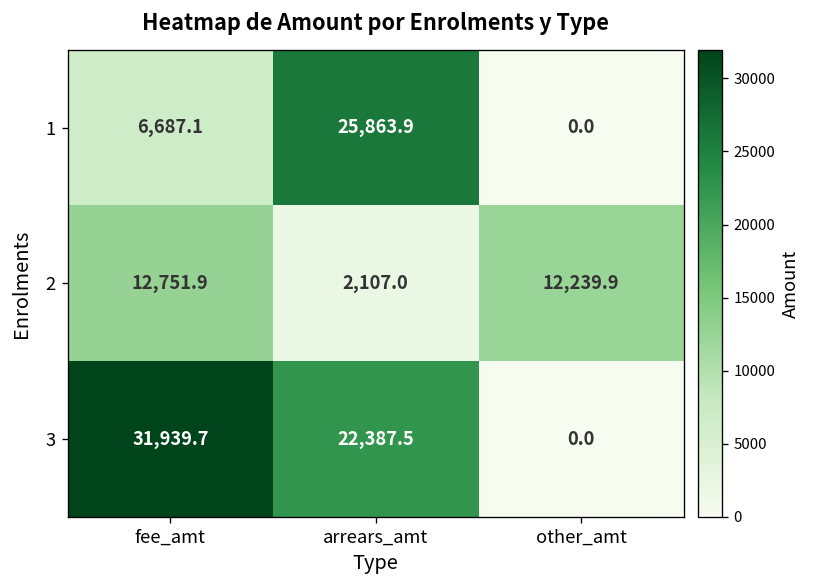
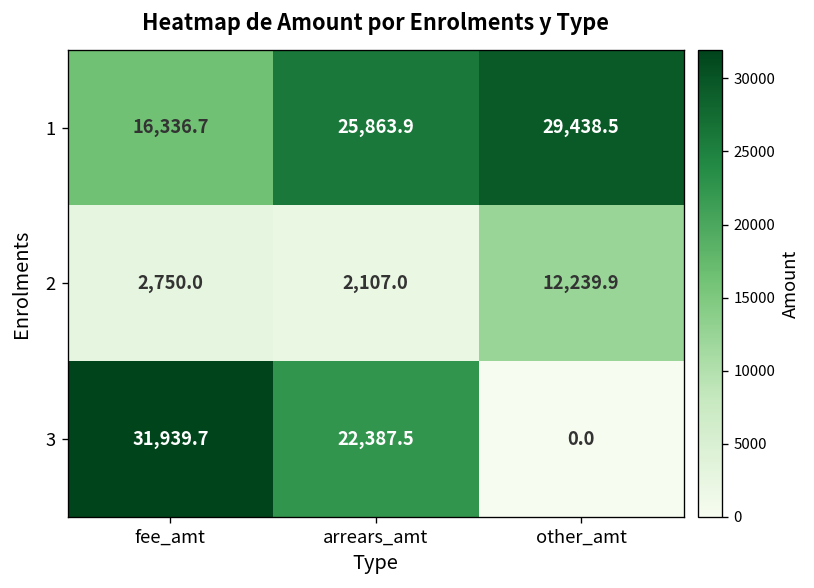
1, fee_amt: 6,687.1 -> 16,336.7
1, other_amt: 0.0 -> 29,438.5
2, fee_amt: 12,751.9 -> 2,750.0
